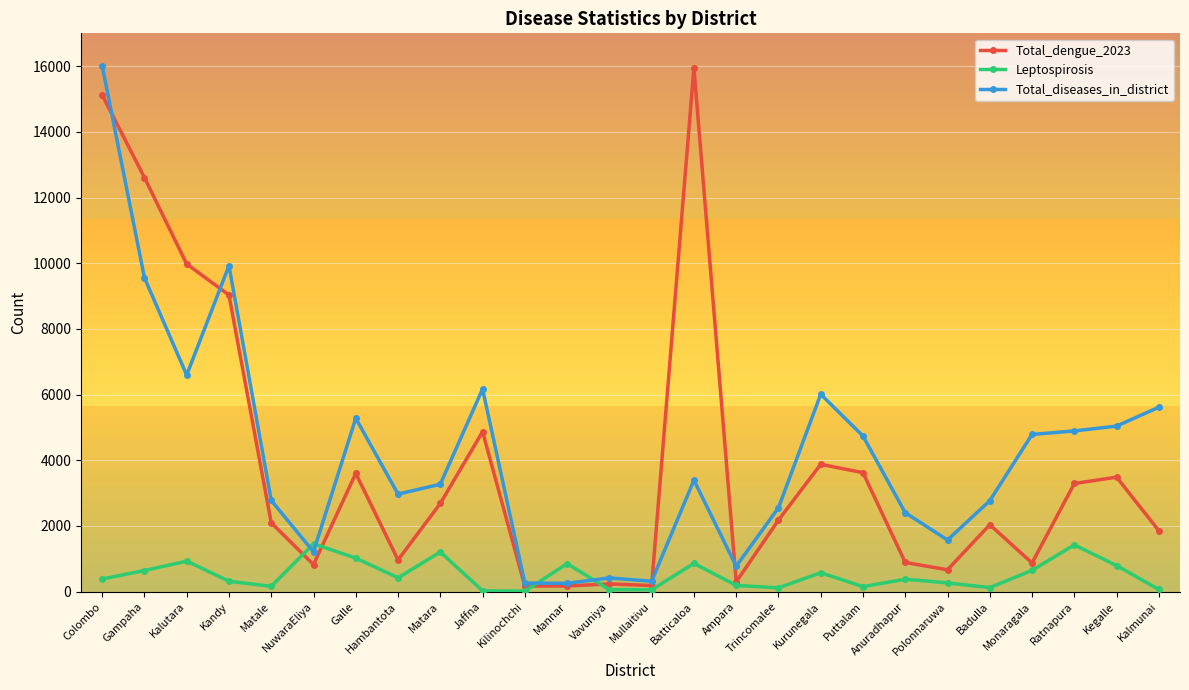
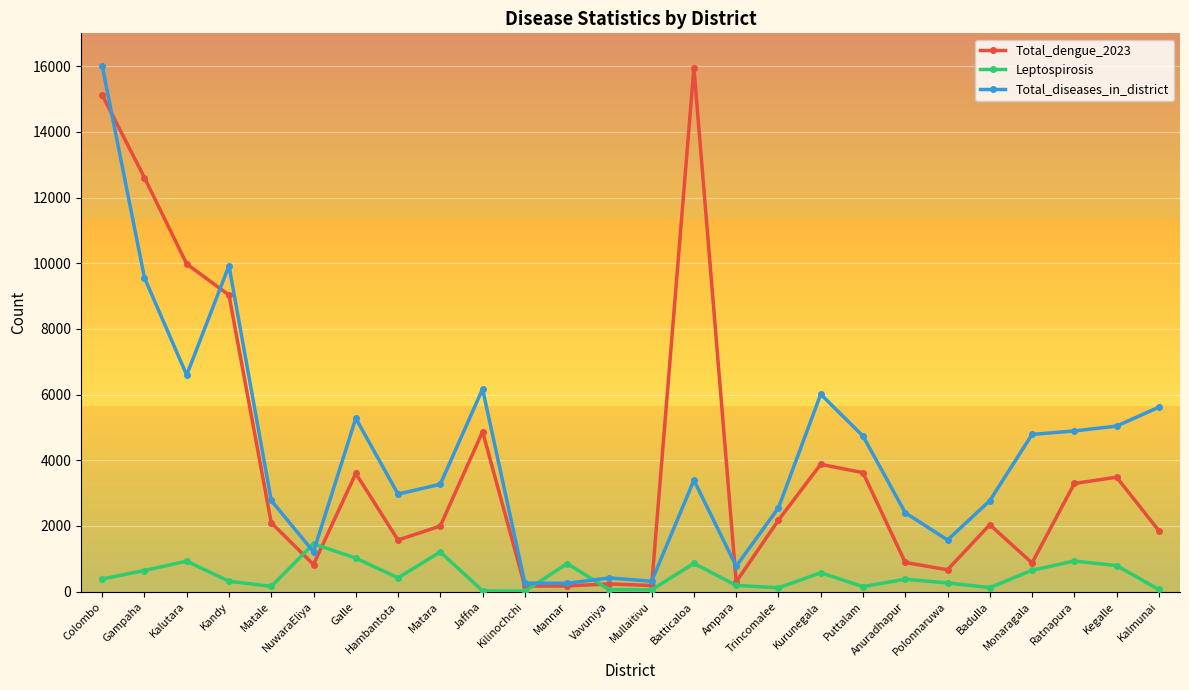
Total_dengue_2023, Hambantota: 1000 -> 1600
Total_dengue_2023, Matara: 2700 -> 2000
Leptospirosis, Ratnapura: 1400 -> 900
